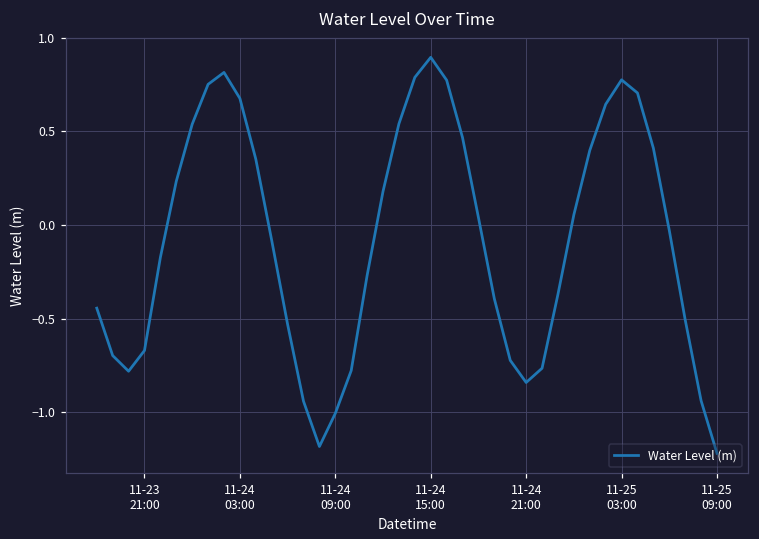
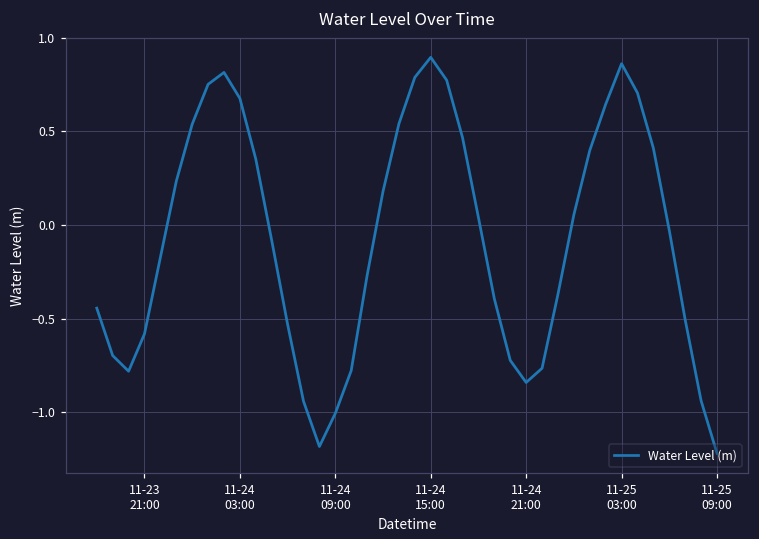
11-23 21:00: -0.67 -> -0.58
11-25 03:00: 0.77 -> 0.86
